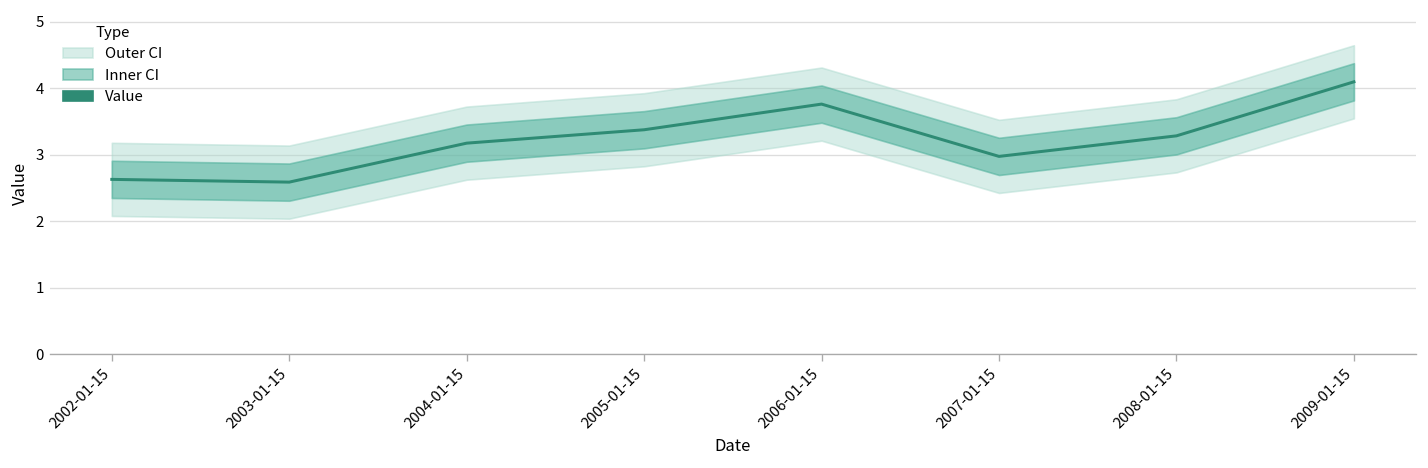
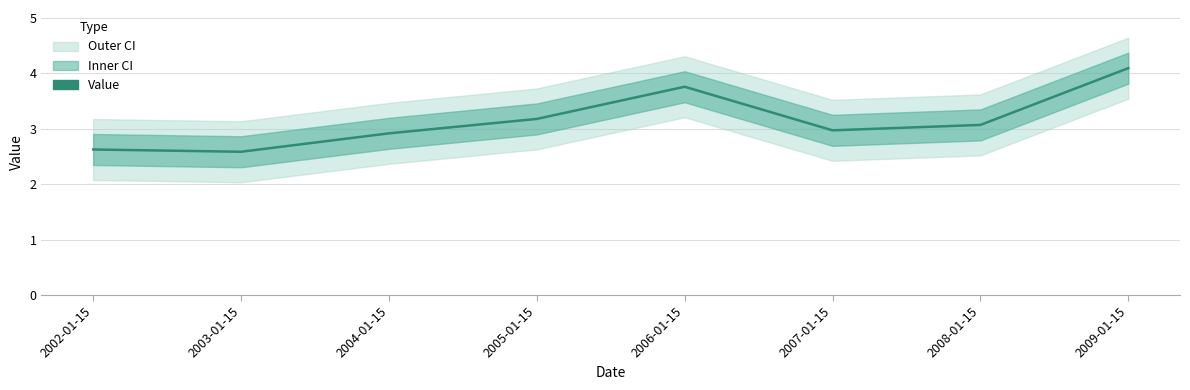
Value, 2004-01-15: 3.2 -> 2.9
Value, 2005-01-15: 3.4 -> 3.2
Value, 2008-01-15: 3.3 -> 3.1
